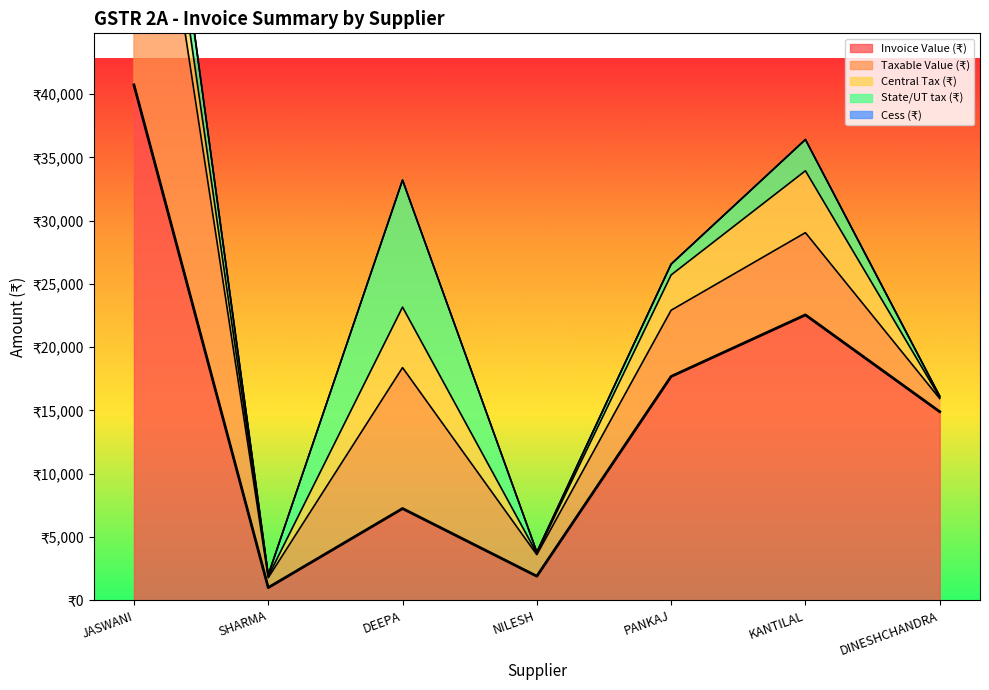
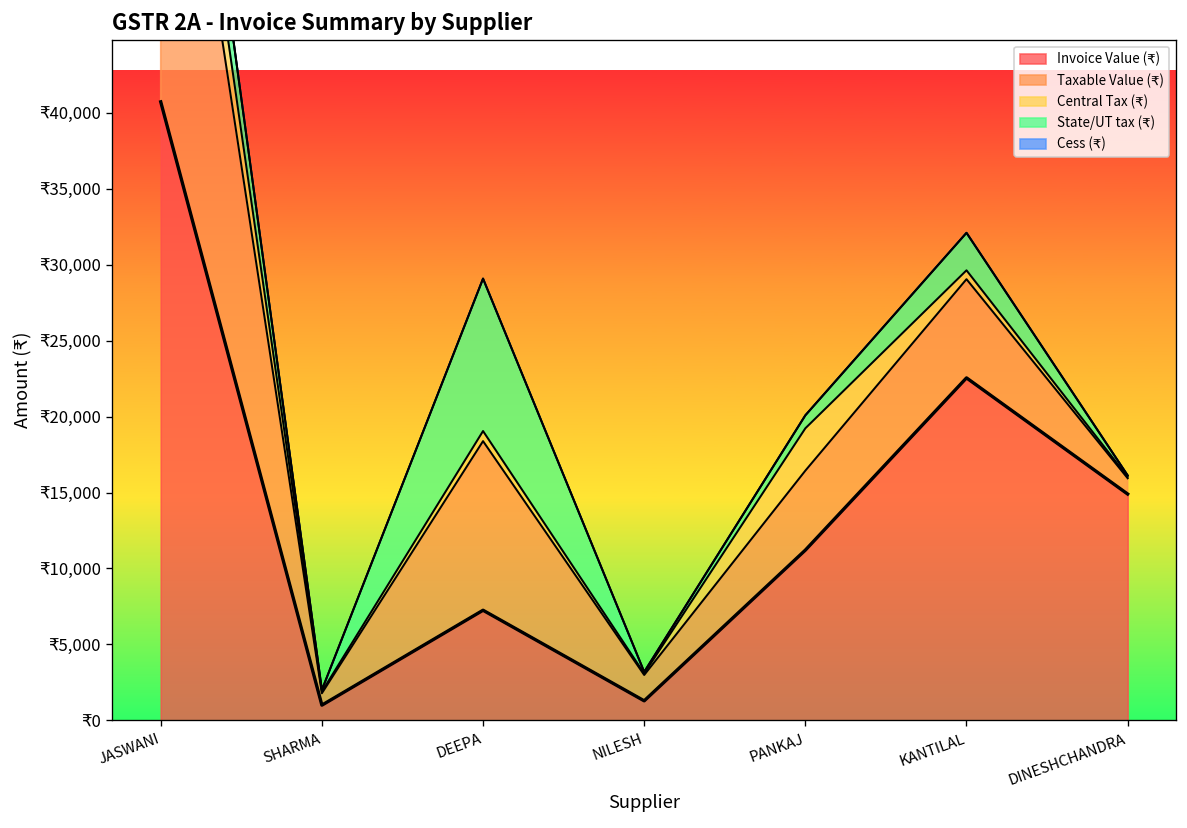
Central Tax (₹), DEEPA: ₹4,800 -> ₹700
Invoice Value (₹), NILESH: ₹1,900 -> ₹1,300
Invoice Value (₹), PANKAJ: ₹17,700 -> ₹11,200
Central Tax (₹), KANTILAL: ₹4,900 -> ₹600
